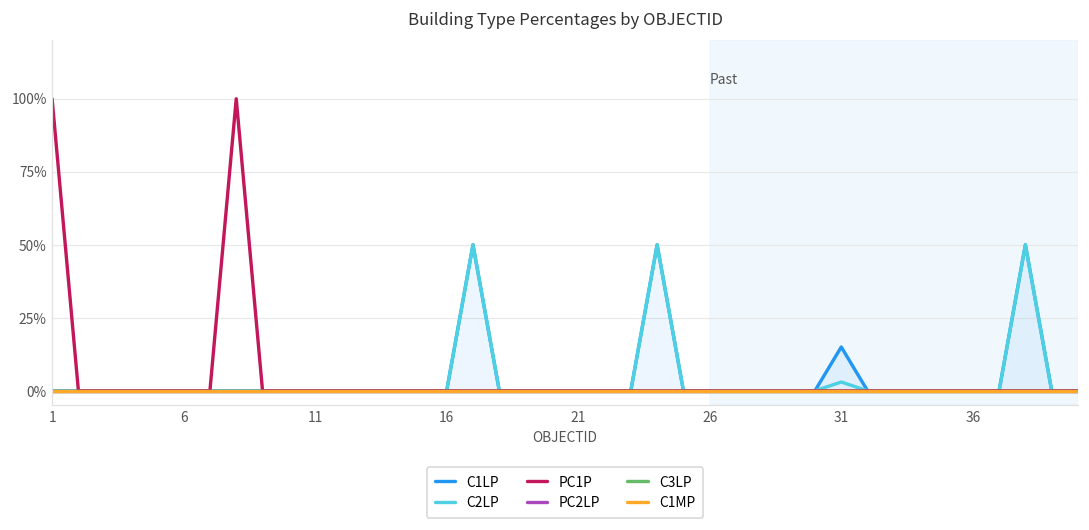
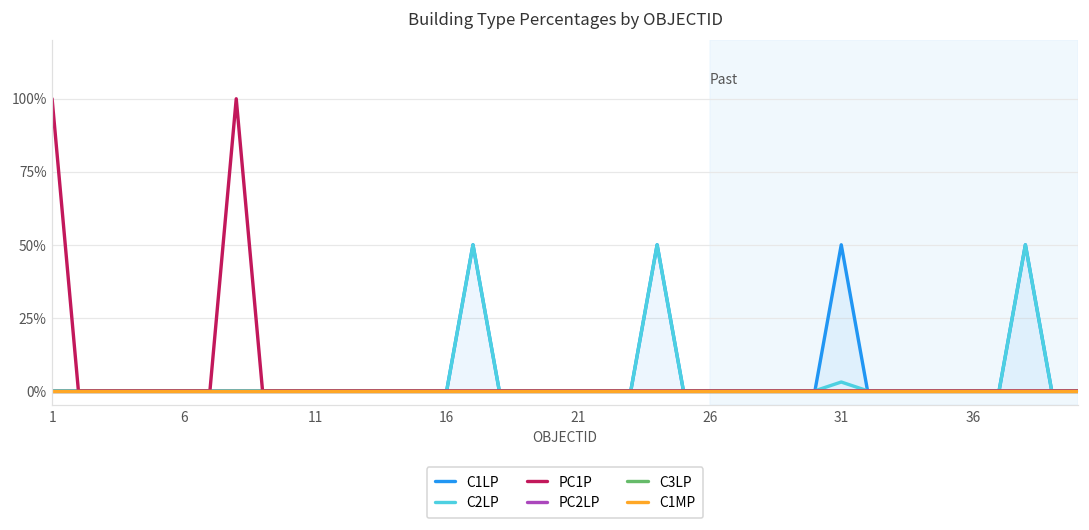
C1LP, 31: 15% -> 50%
